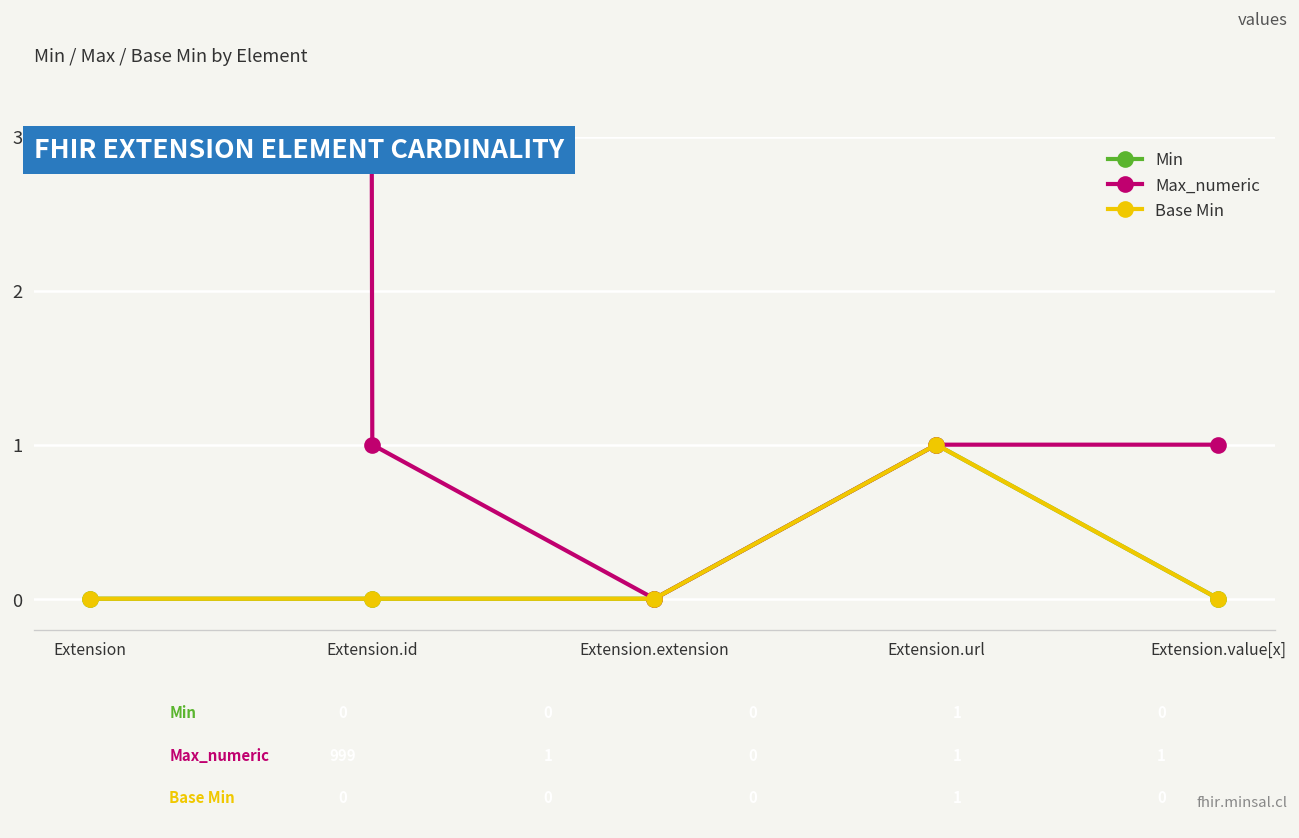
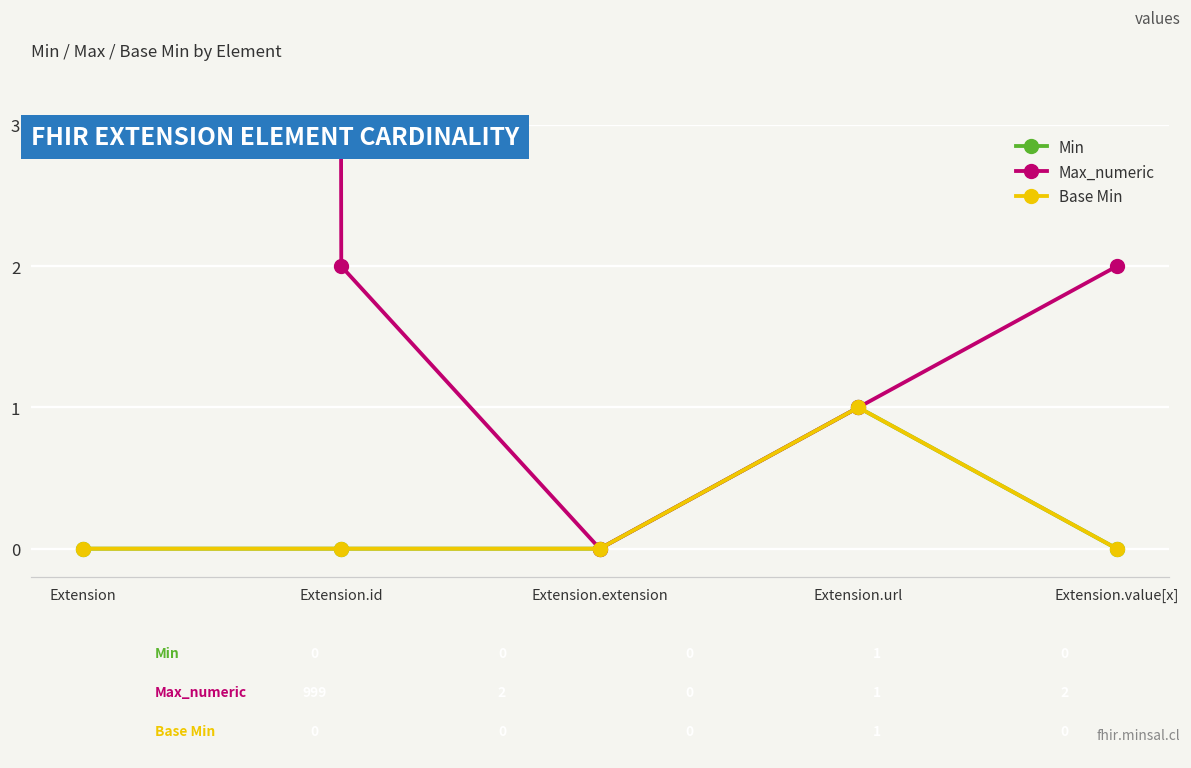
Max_numeric, Extension.id: 1 -> 2
Max_numeric, Extension.value[x]: 1 -> 2
